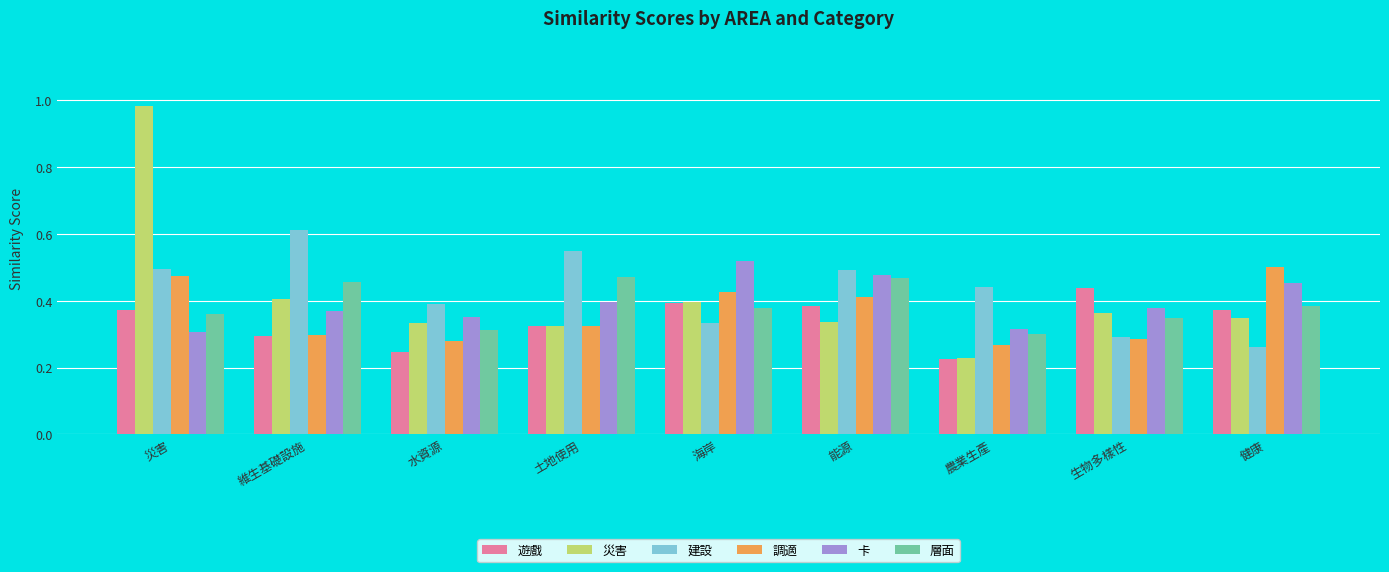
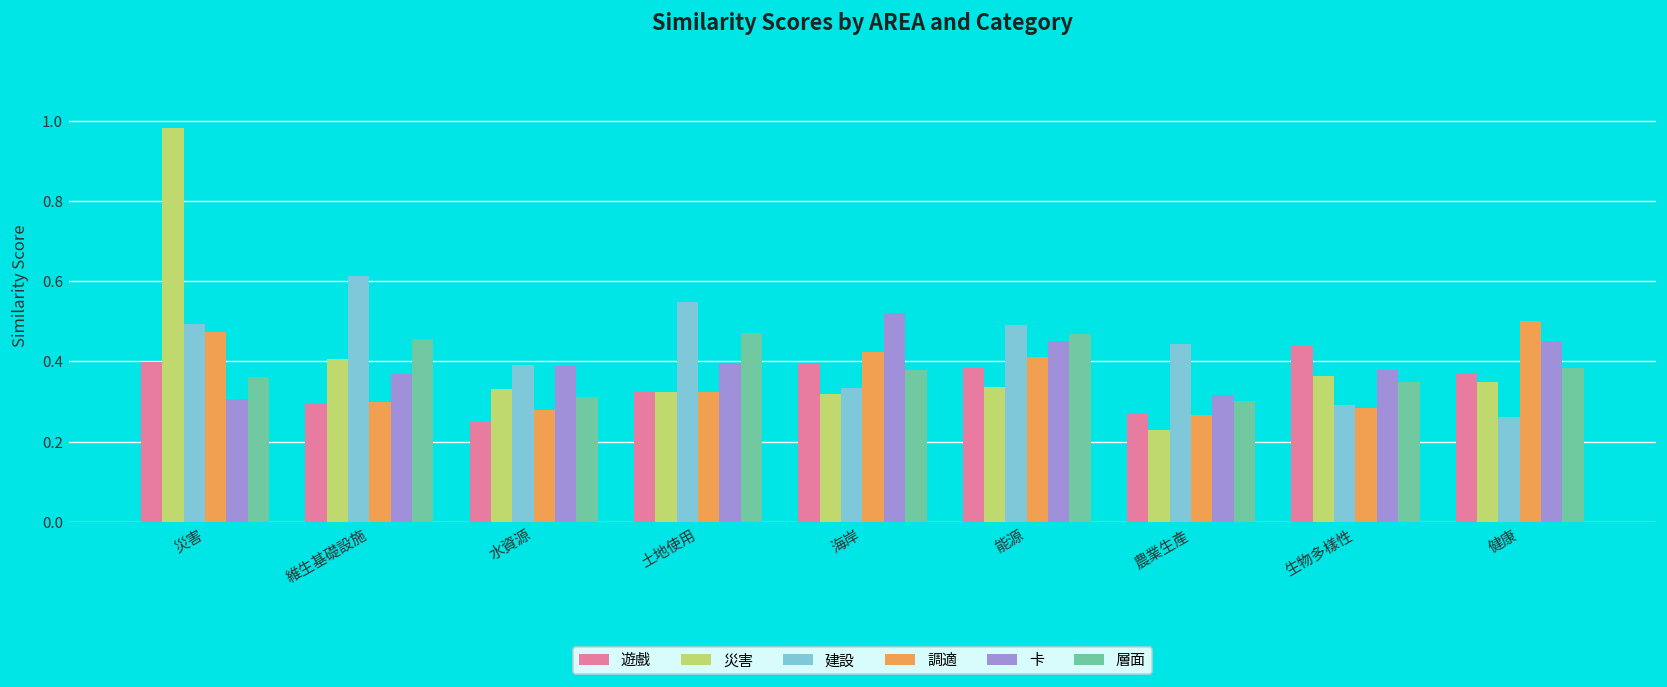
遊戲, 災害: 0.37 -> 0.40
卡, 水資源: 0.35 -> 0.39
災害, 海岸: 0.40 -> 0.32
卡, 能源: 0.48 -> 0.45
遊戲, 農業生產: 0.23 -> 0.27
